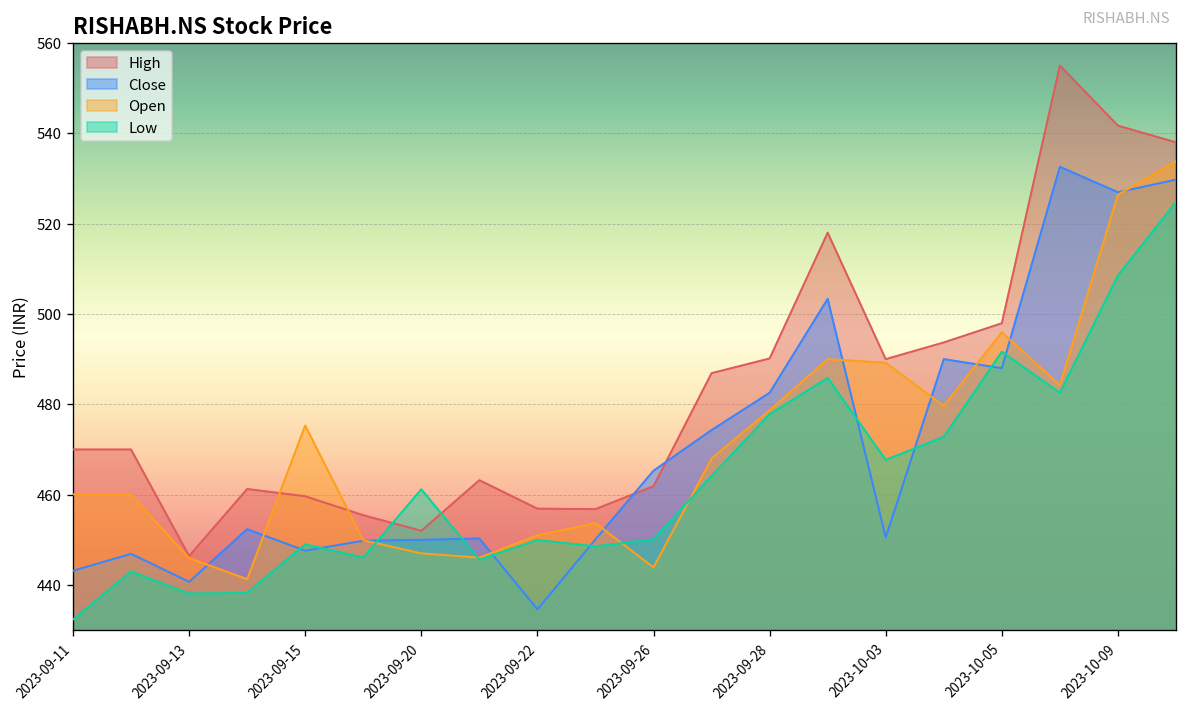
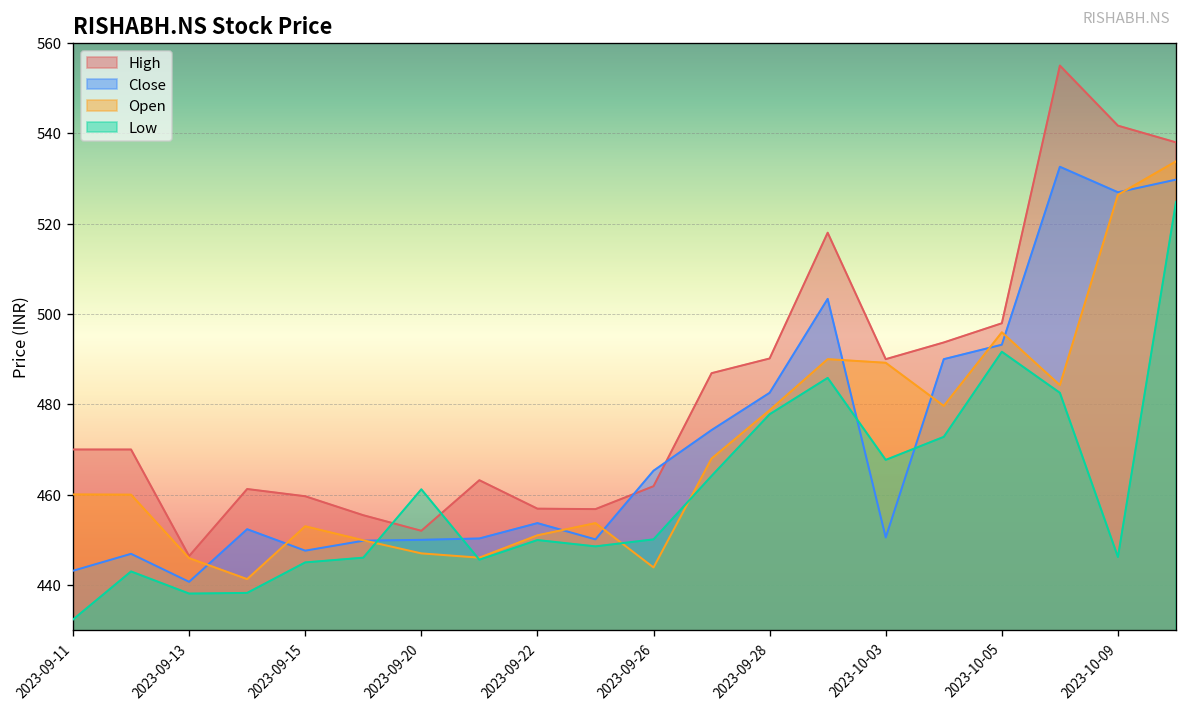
Open, 2023-09-15: 475 -> 453
Low, 2023-09-15: 449 -> 445
Close, 2023-09-22: 435 -> 454
Close, 2023-10-05: 488 -> 493
Low, 2023-10-09: 509 -> 446
